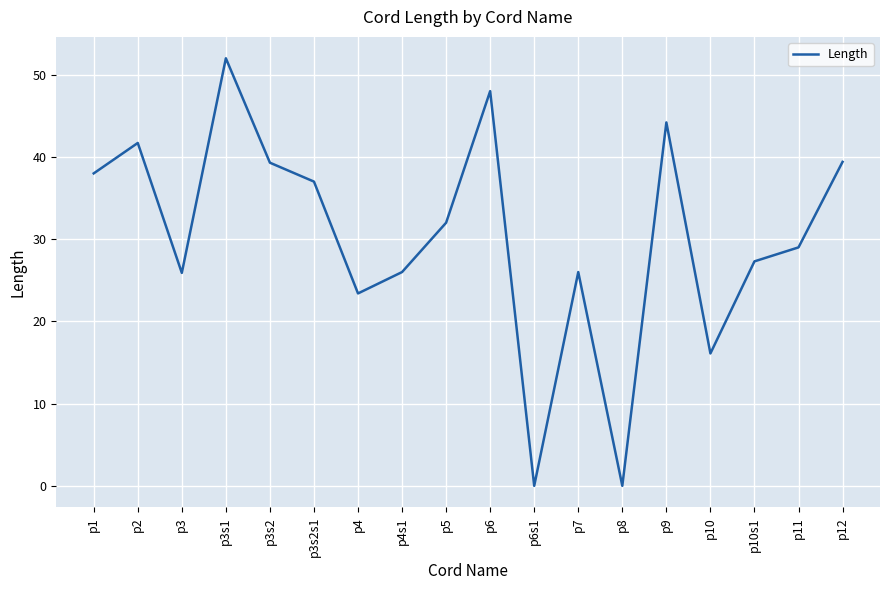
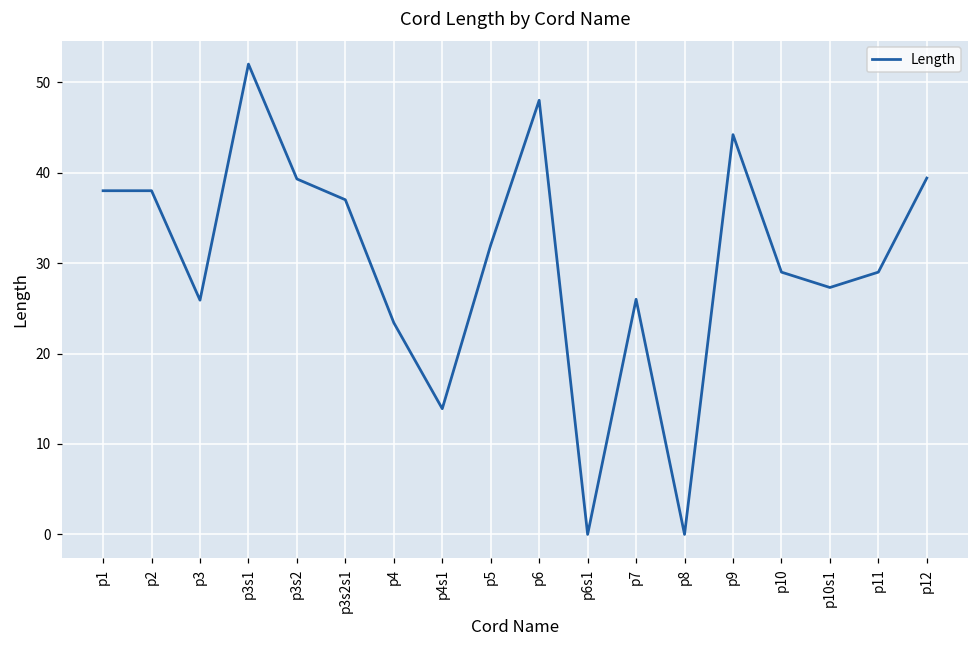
p2: 42 -> 38
p4s1: 26 -> 14
p10: 16 -> 29
